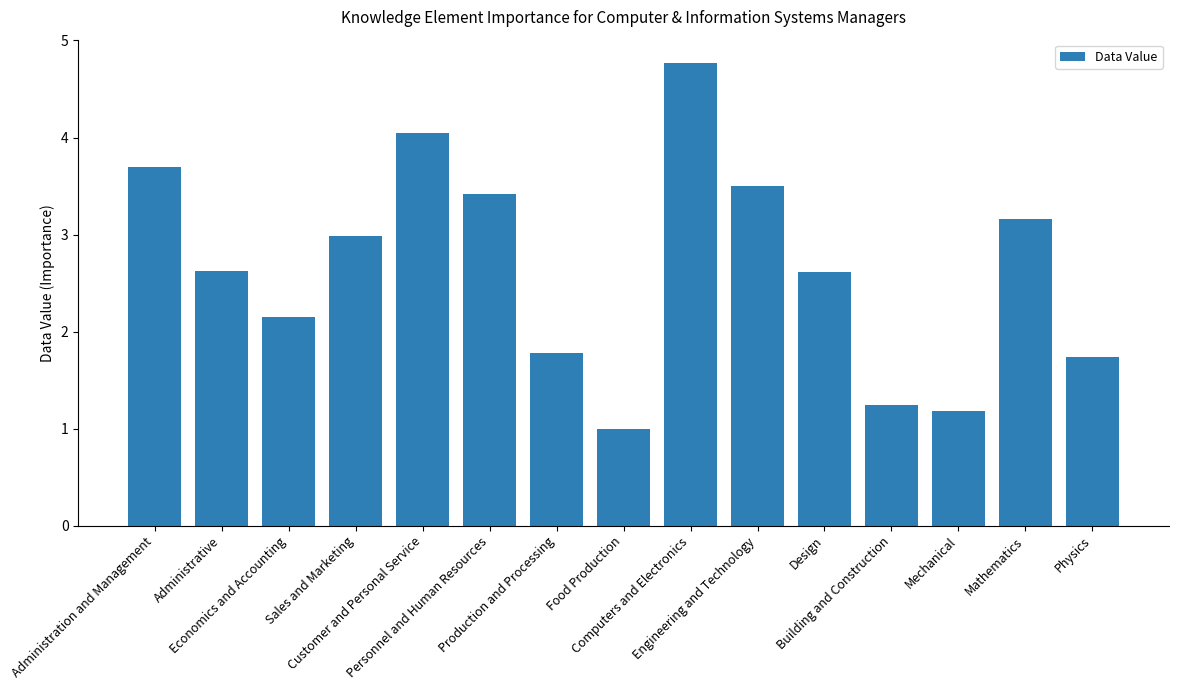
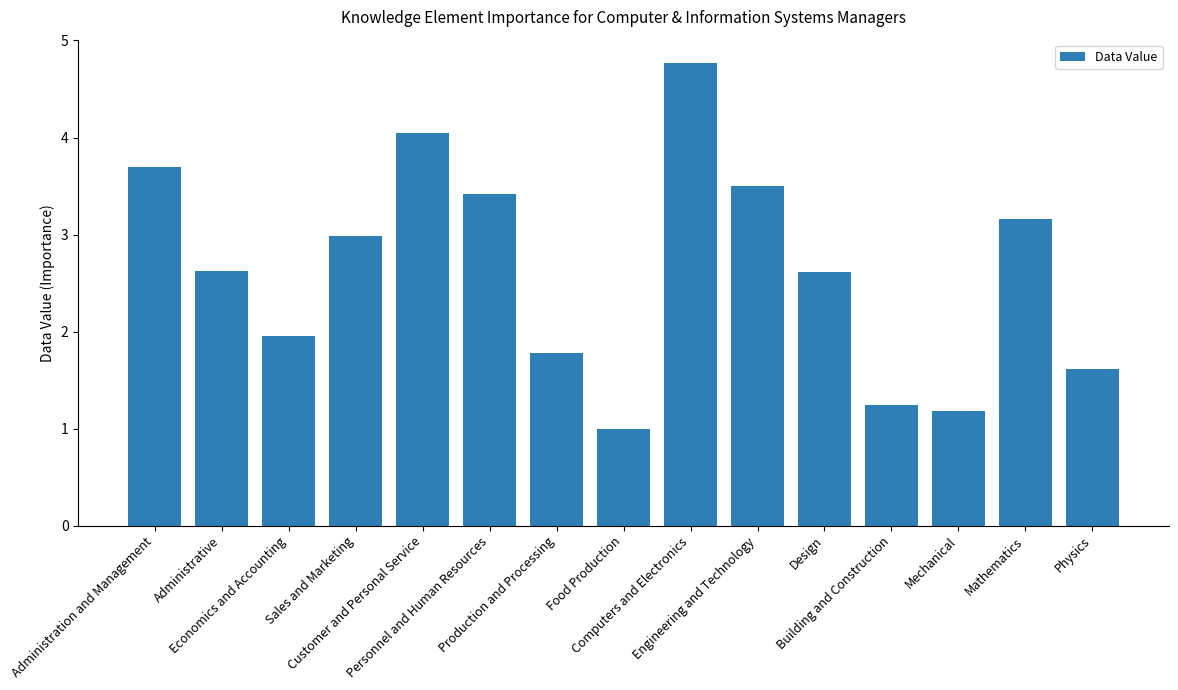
Economics and Accounting: 2.2 -> 2.0
Physics: 1.7 -> 1.6
